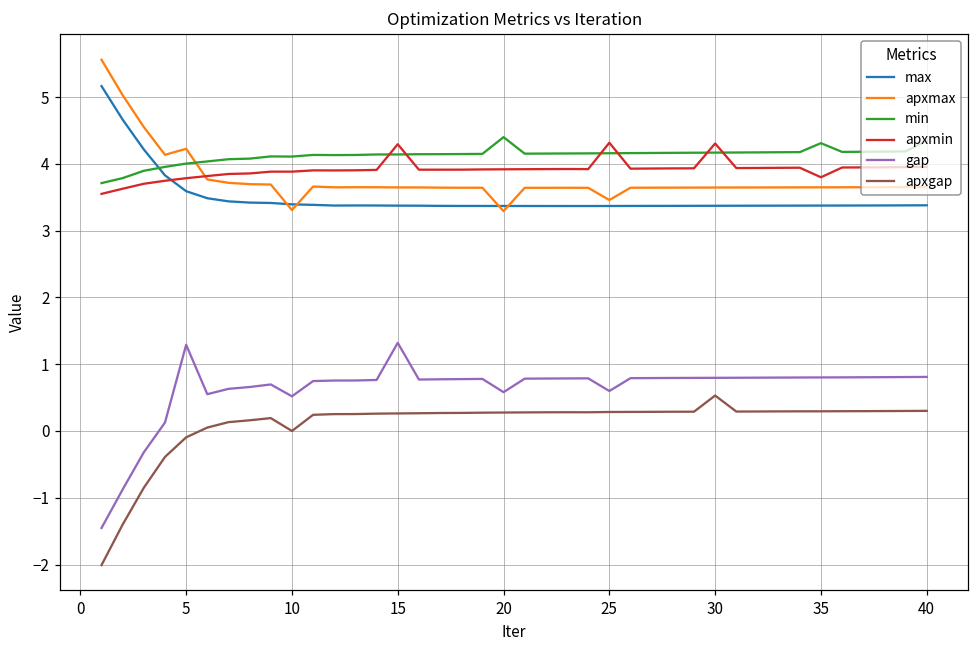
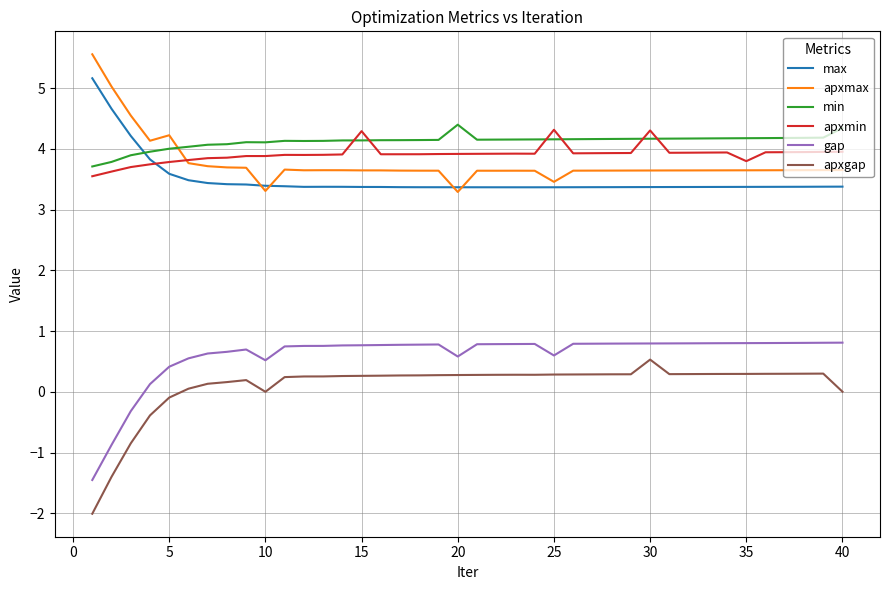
gap, 5: 1.3 -> 0.4
gap, 15: 1.3 -> 0.8
min, 35: 4.3 -> 4.2
apxgap, 40: 0.3 -> 0.0
